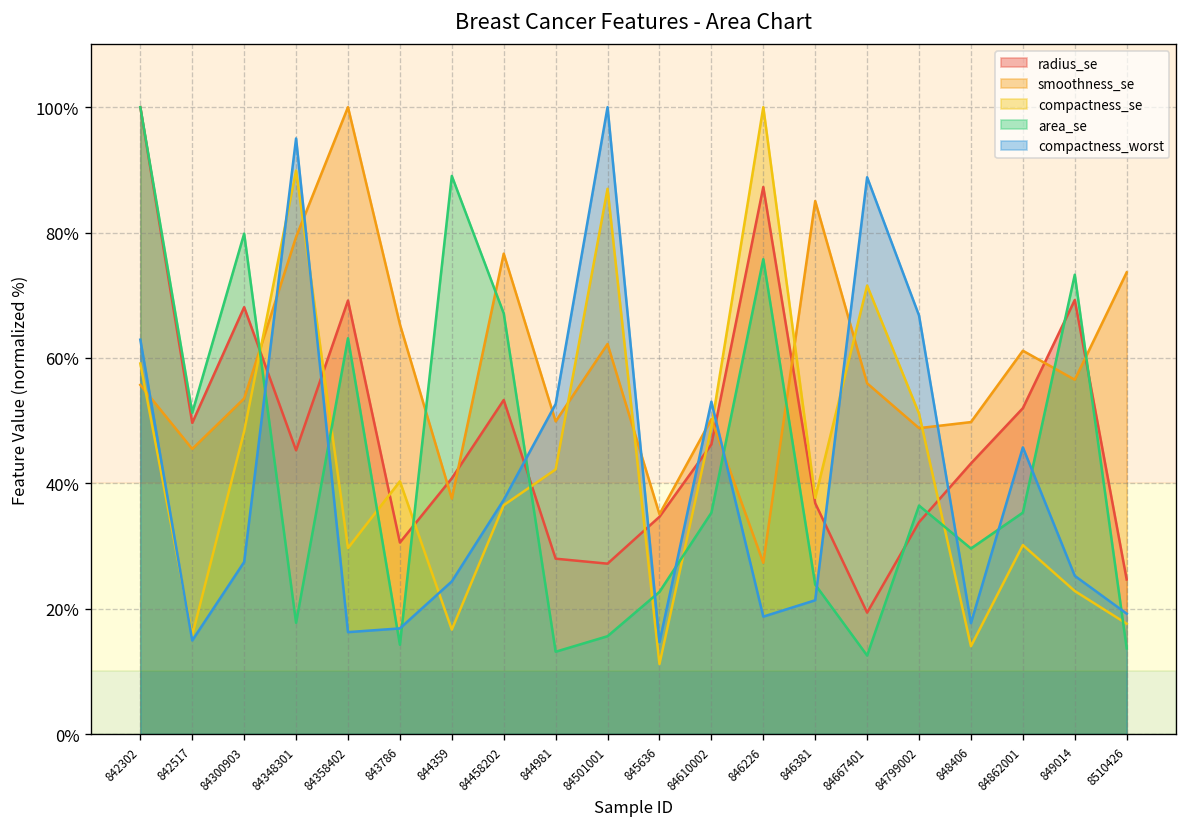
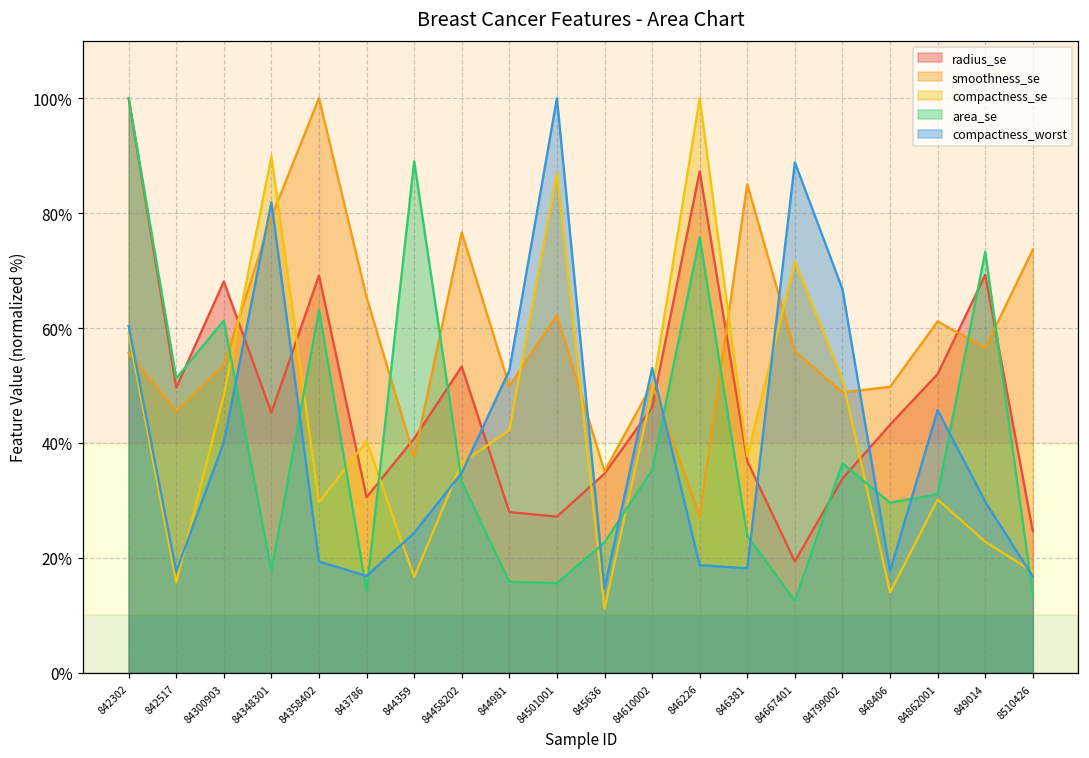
compactness_worst, 842302: 63% -> 60%
compactness_worst, 842517: 15% -> 18%
area_se, 84300903: 80% -> 61%
compactness_worst, 84300903: 27% -> 40%
compactness_worst, 84348301: 95% -> 82%
compactness_worst, 84358402: 16% -> 19%
area_se, 84458202: 67% -> 33%
compactness_worst, 84458202: 37% -> 35%
area_se, 844981: 13% -> 16%
compactness_worst, 846381: 21% -> 18%
area_se, 84862001: 35% -> 31%
compactness_worst, 849014: 25% -> 30%
compactness_worst, 8510426: 19% -> 17%
